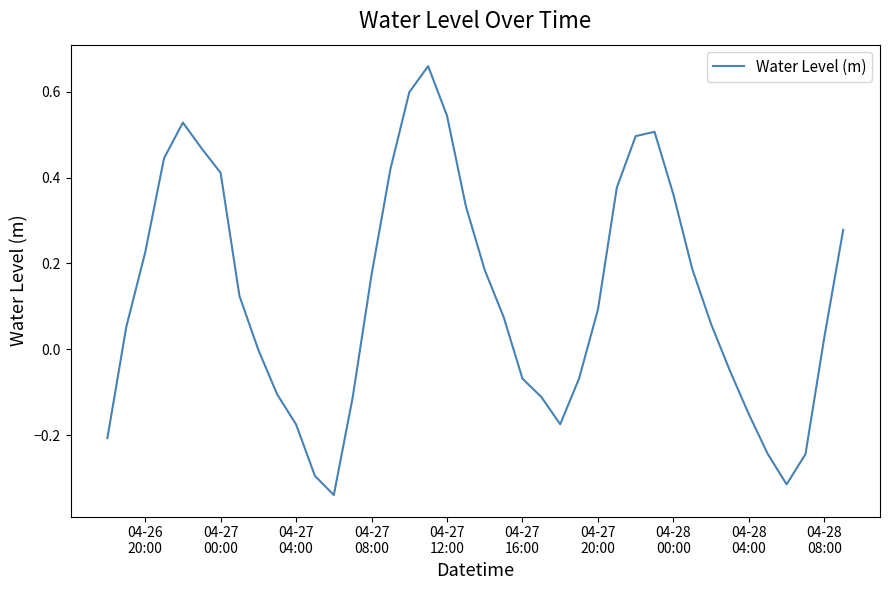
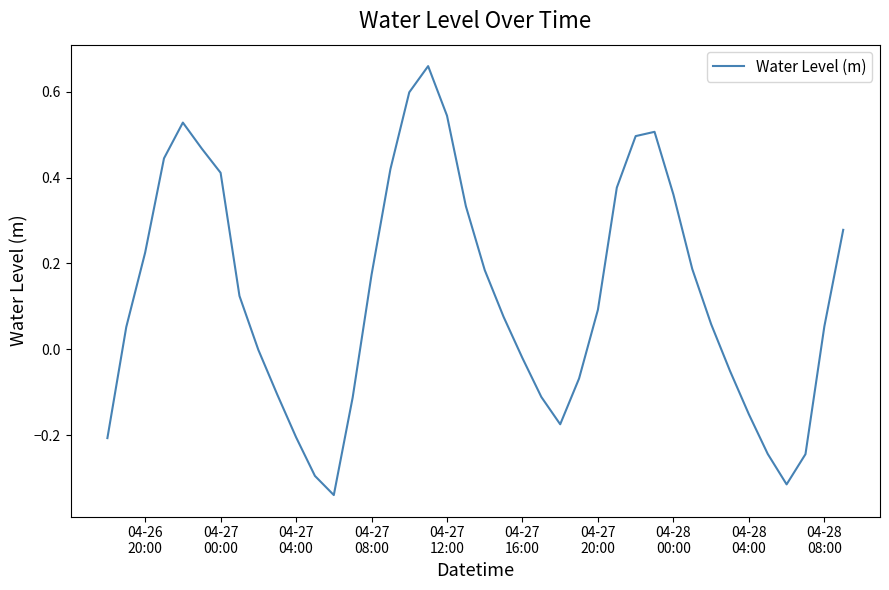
04-27 04:00: -0.18 -> -0.20
04-27 16:00: -0.07 -> -0.02
04-28 08:00: 0.03 -> 0.05
